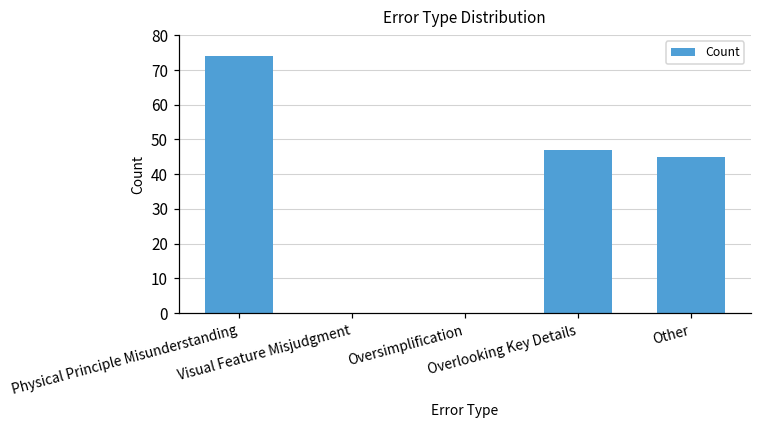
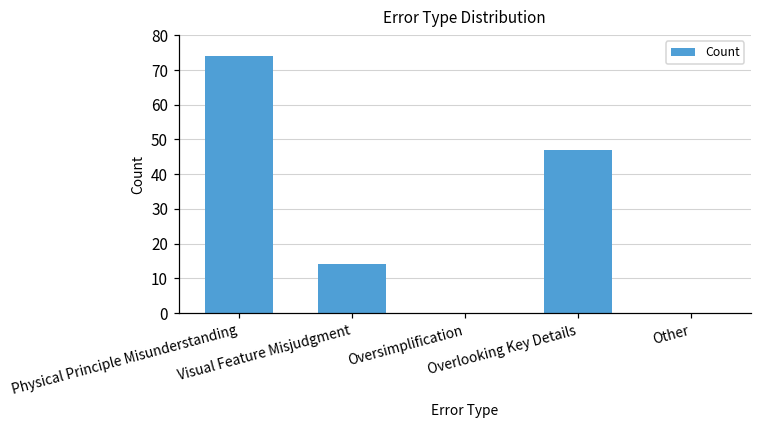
Visual Feature Misjudgment: 0 -> 14
Other: 45 -> 0
